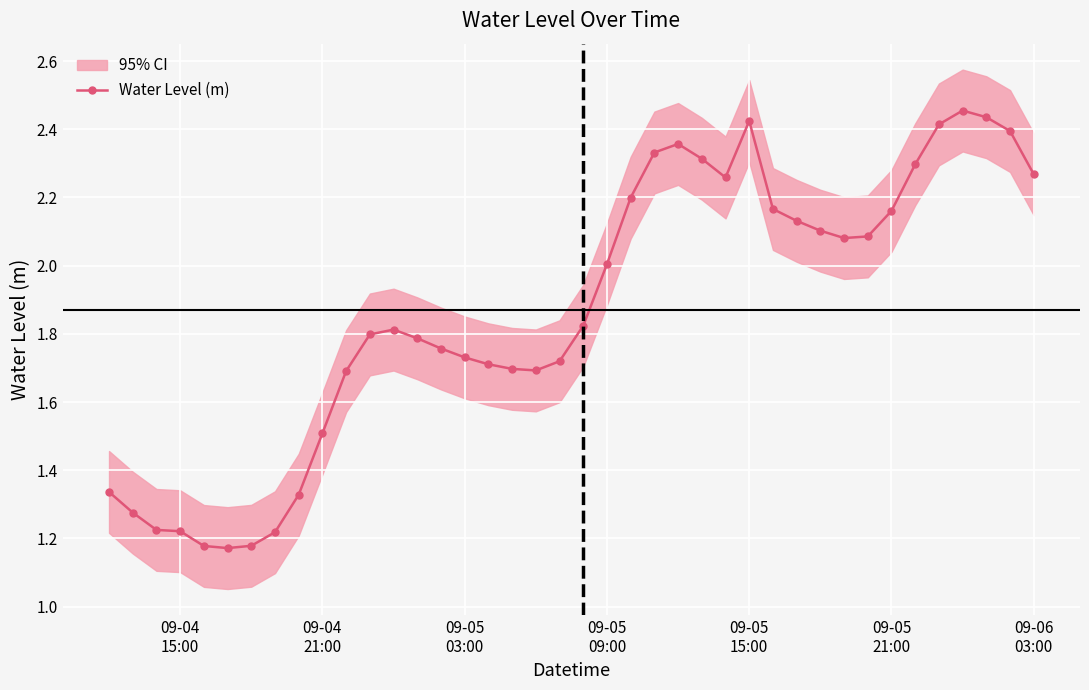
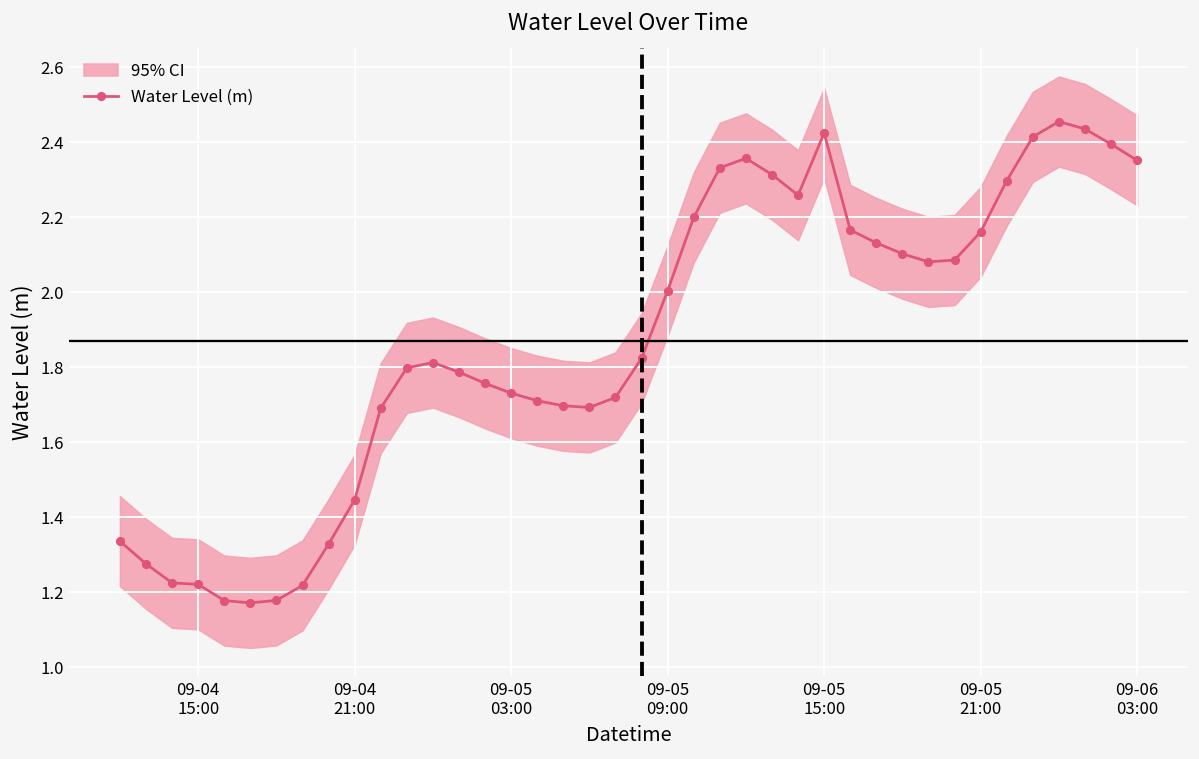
Water Level (m), 09-04 21:00: 1.51 -> 1.45
Water Level (m), 09-06 03:00: 2.27 -> 2.35
